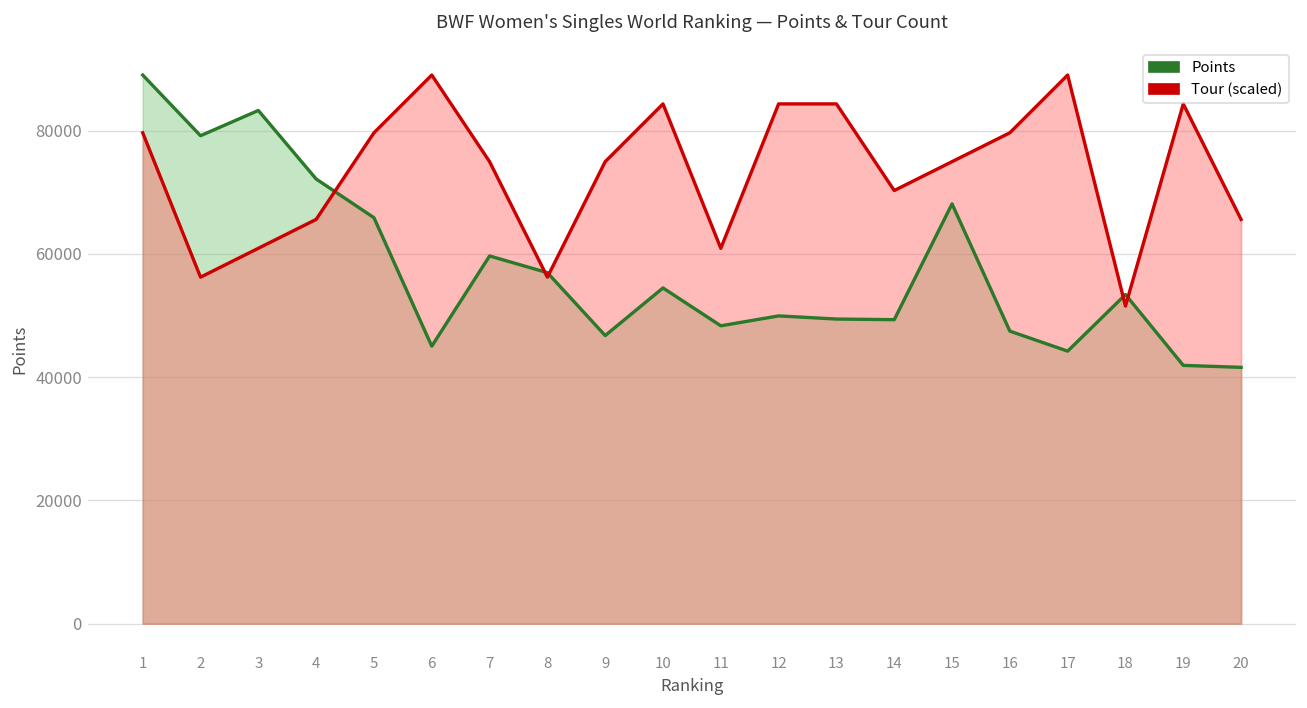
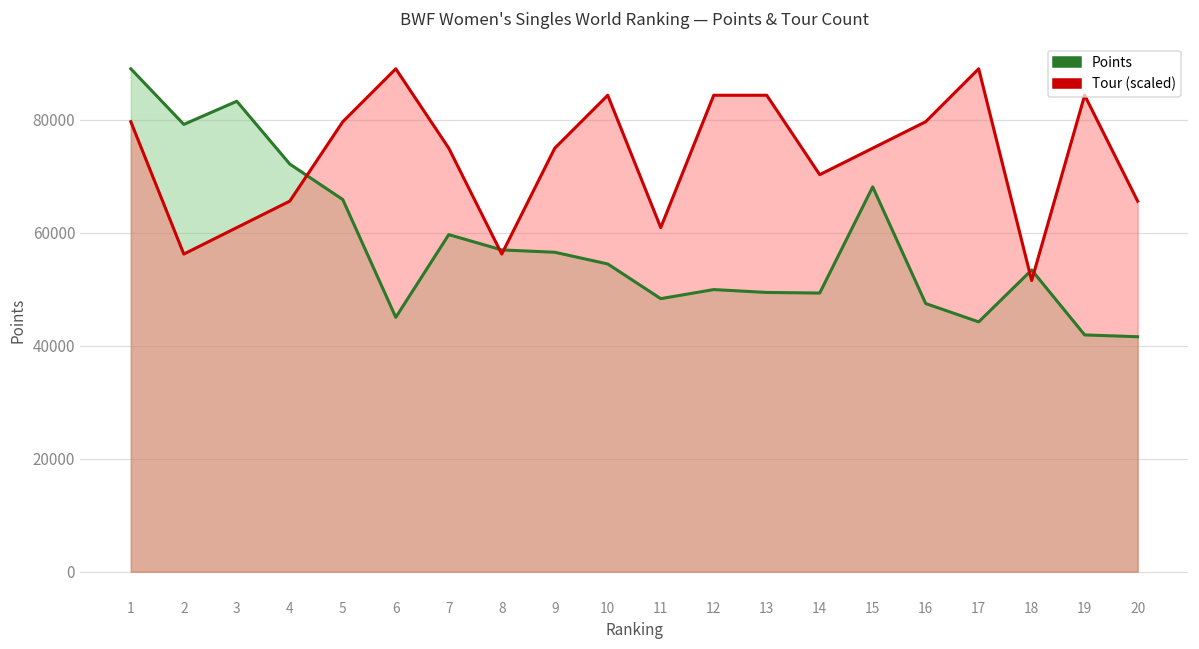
Points, 9: 47000 -> 57000
